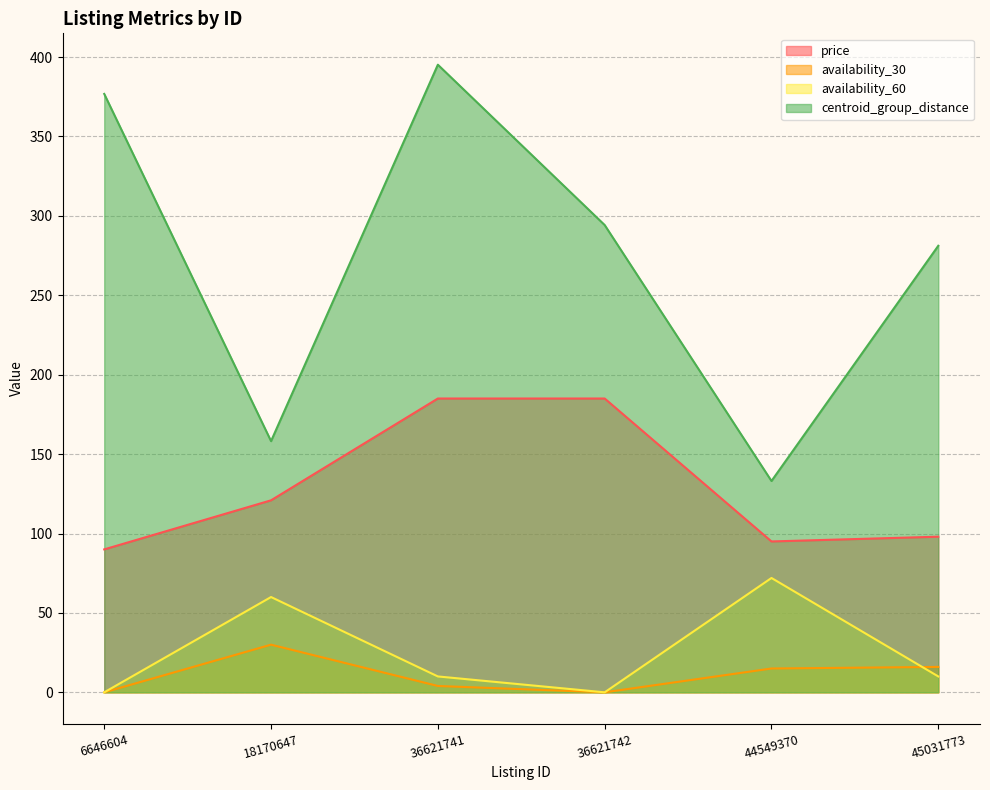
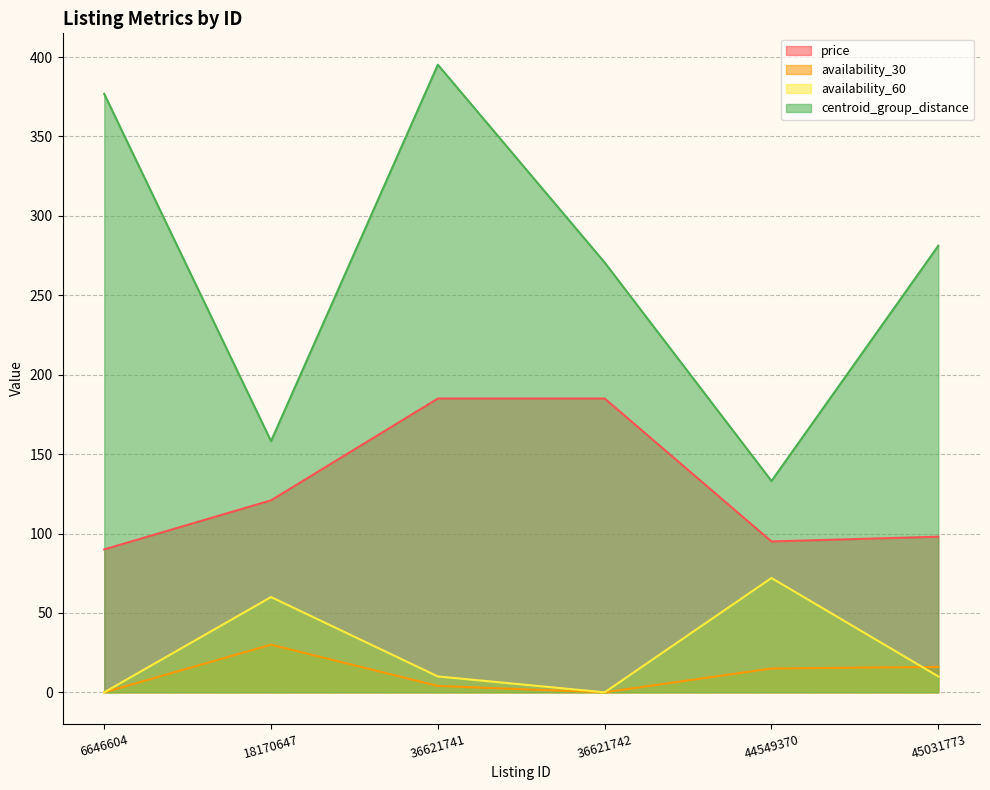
centroid_group_distance, 36621742: 294 -> 271
